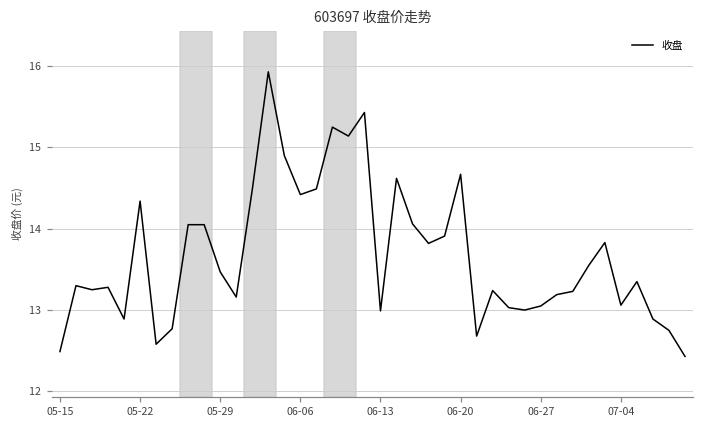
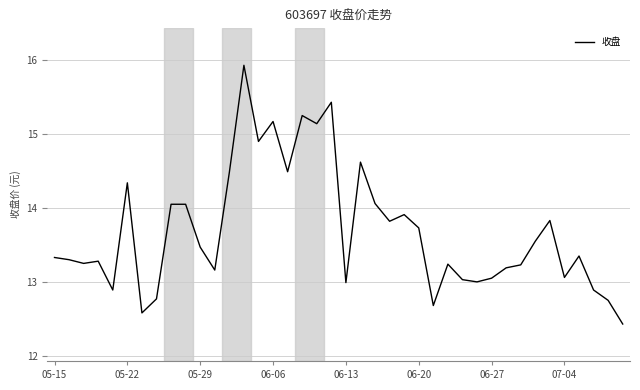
05-15: 12.5 -> 13.3
06-06: 14.4 -> 15.2
06-20: 14.7 -> 13.7
